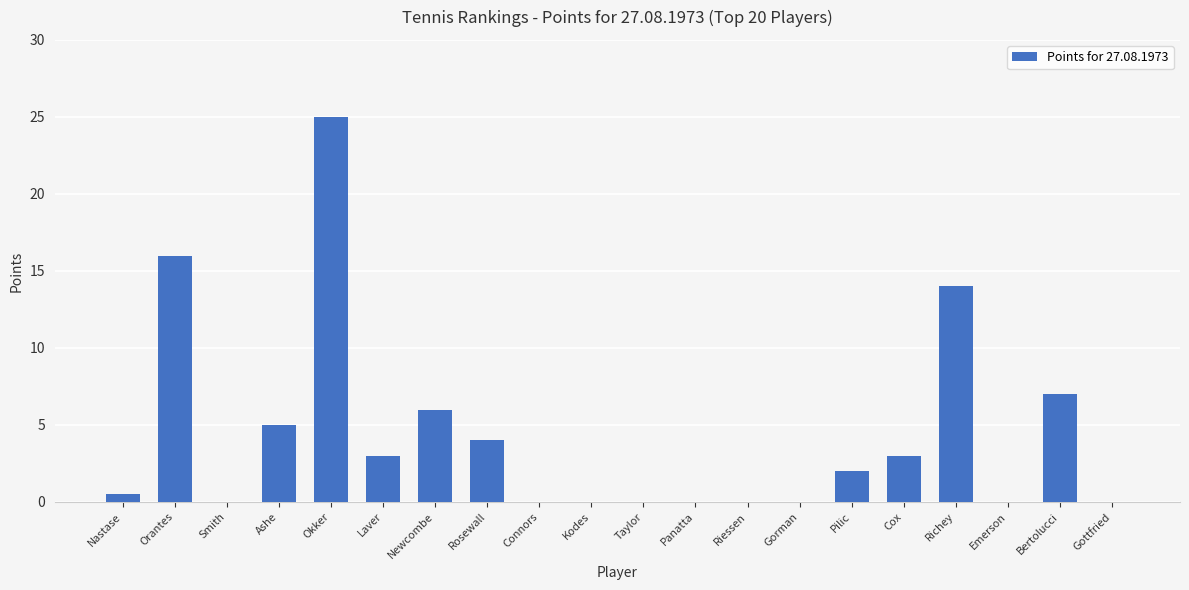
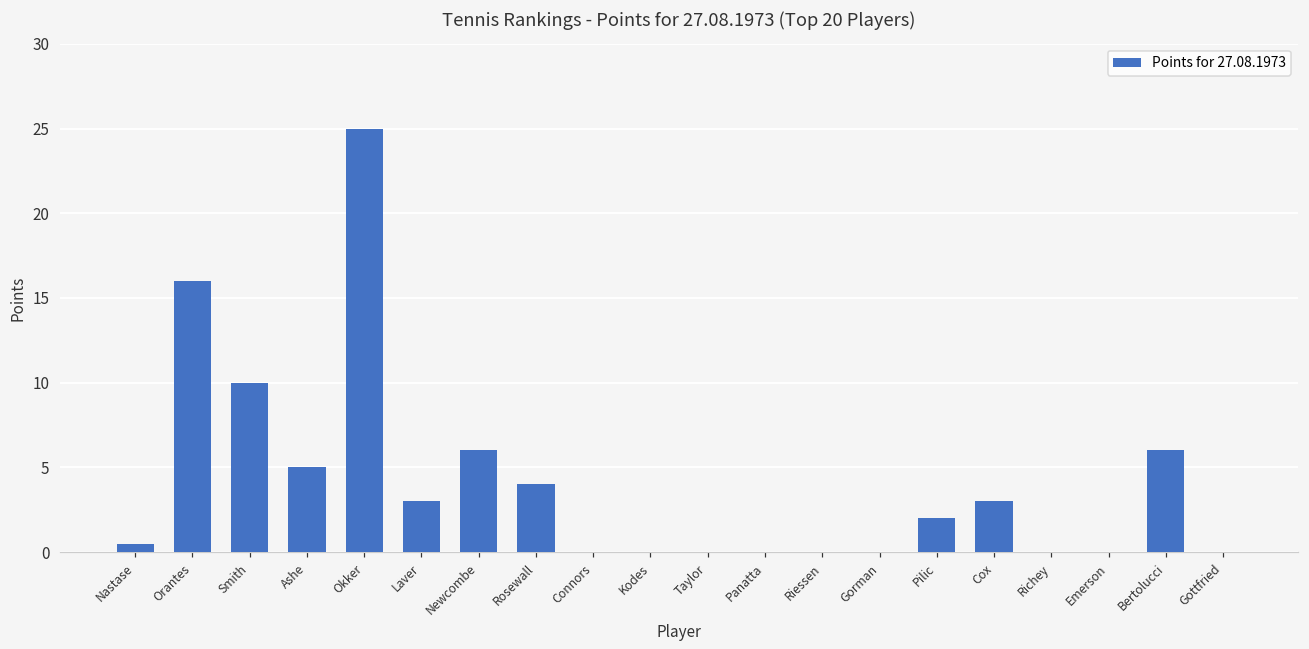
Smith: 0 -> 10
Richey: 14 -> 0
Bertolucci: 7 -> 6
